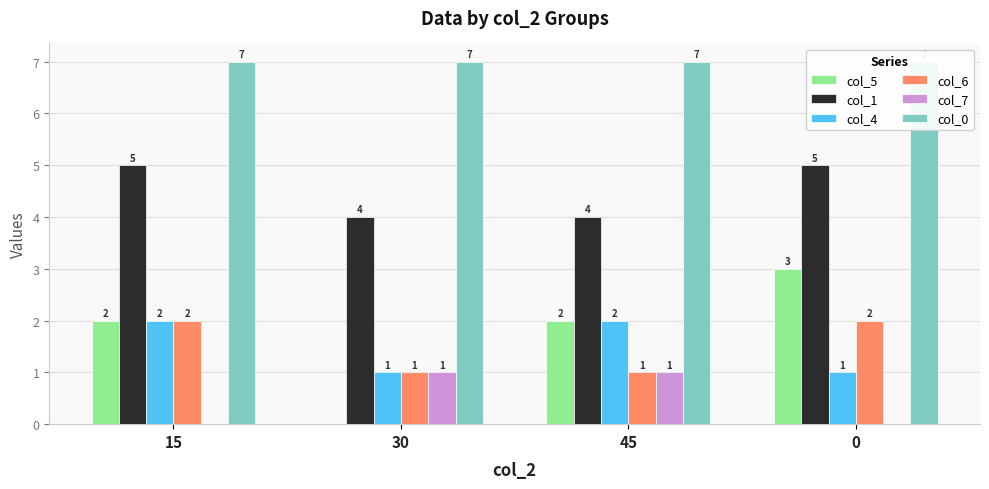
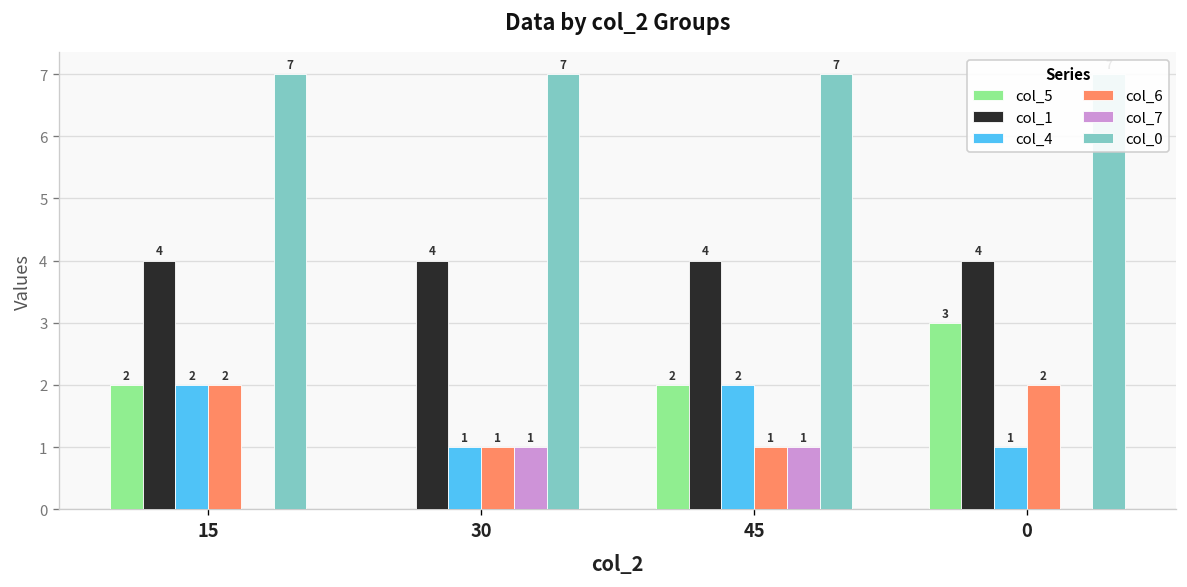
col_1, 15: 5 -> 4
col_1, 0: 5 -> 4
